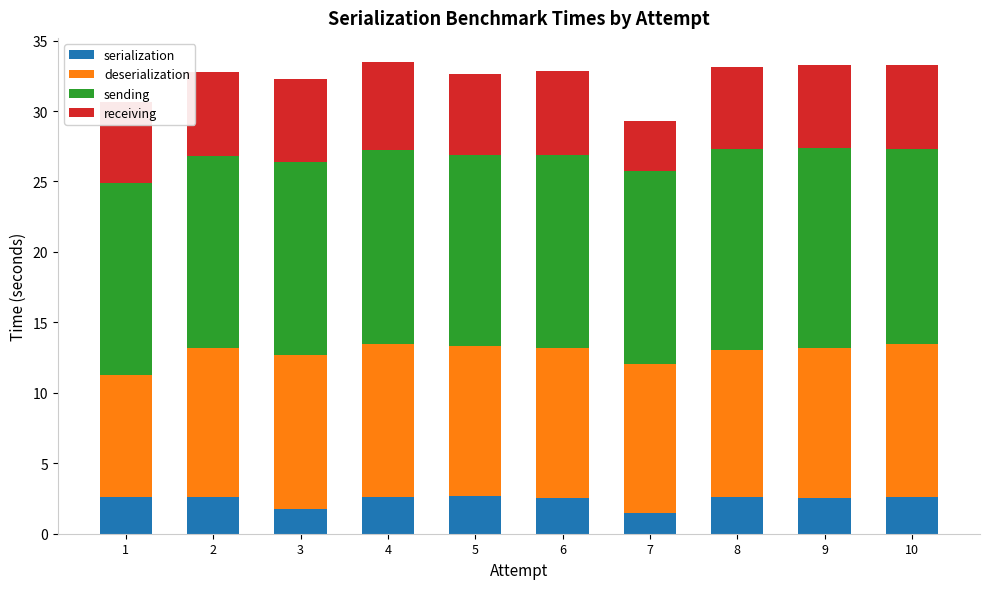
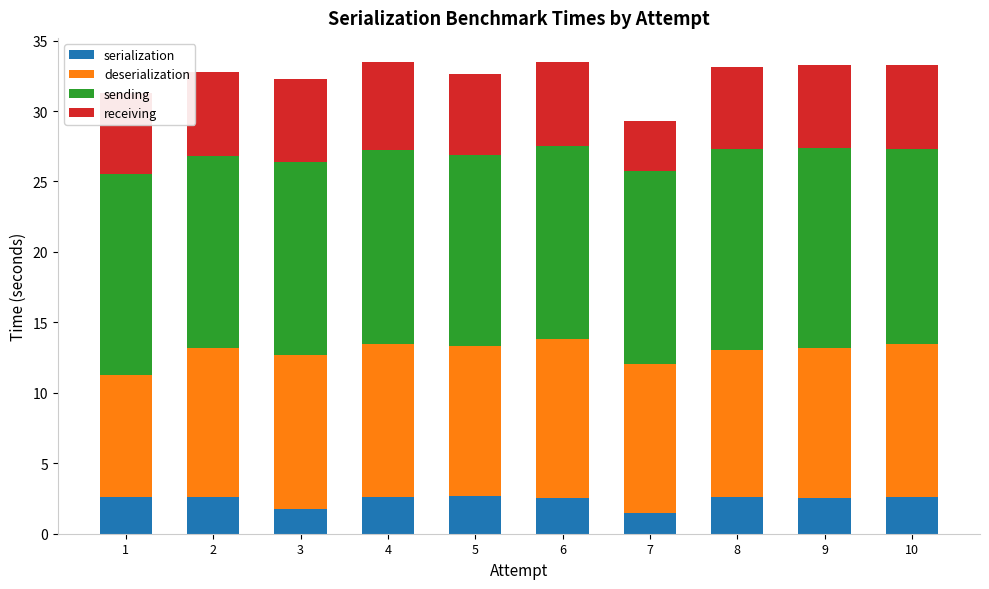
sending, 1: 13.6 -> 14.3
deserialization, 6: 10.6 -> 11.2
